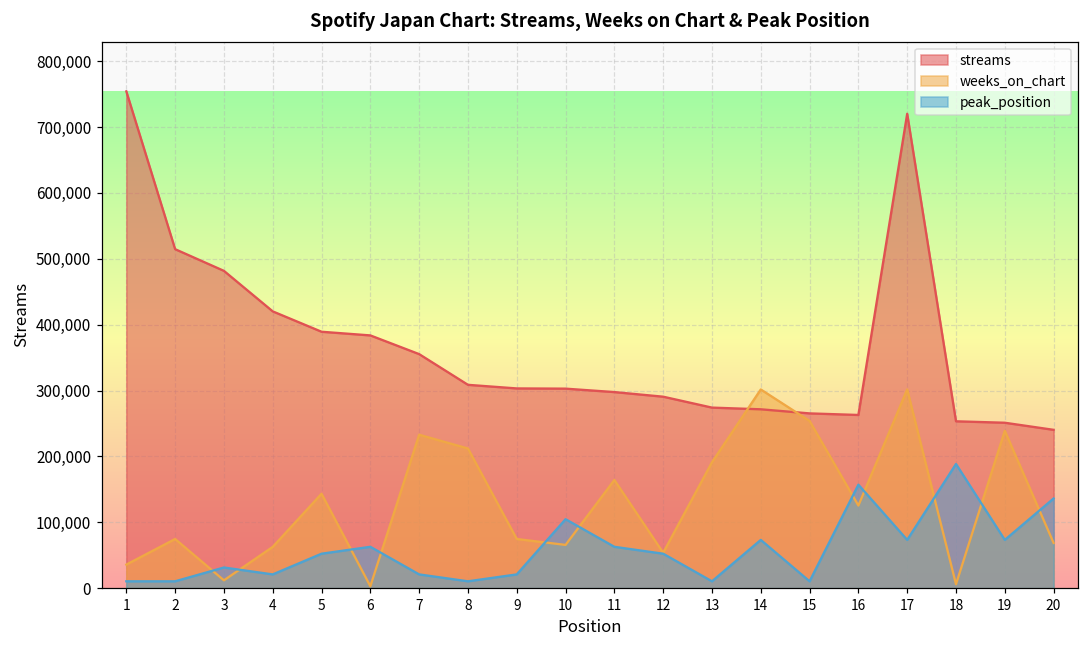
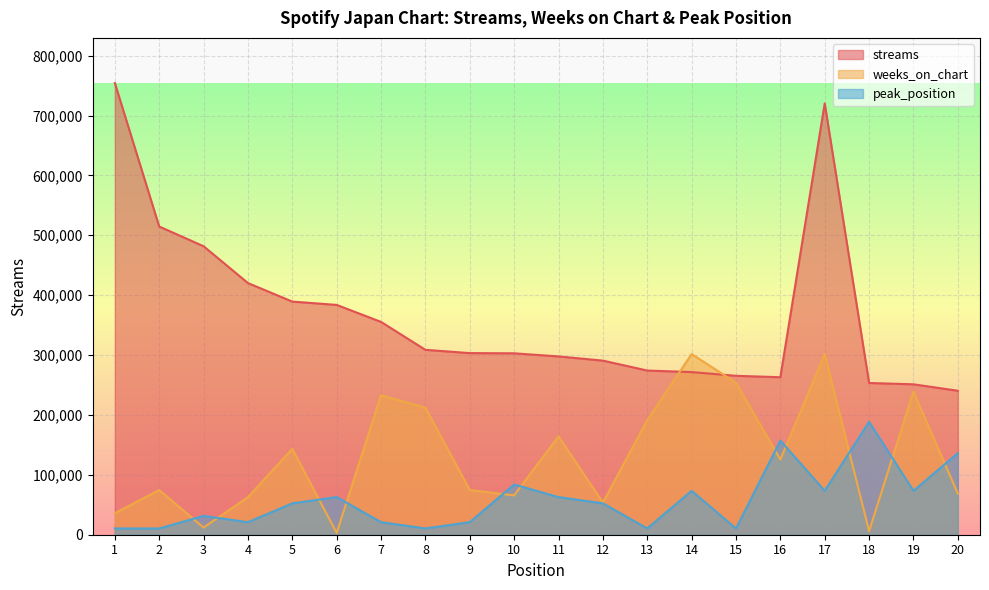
peak_position, 10: 100,000 -> 80,000
